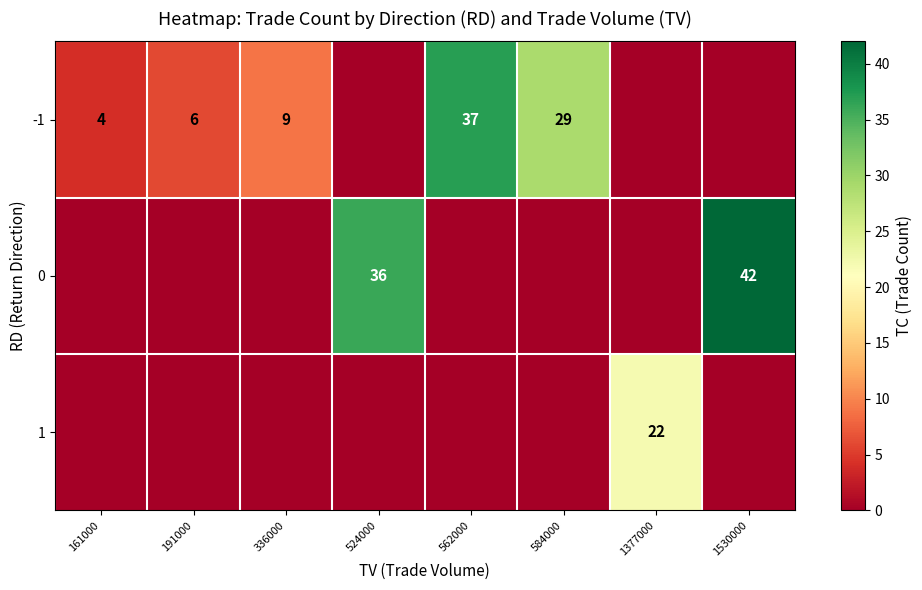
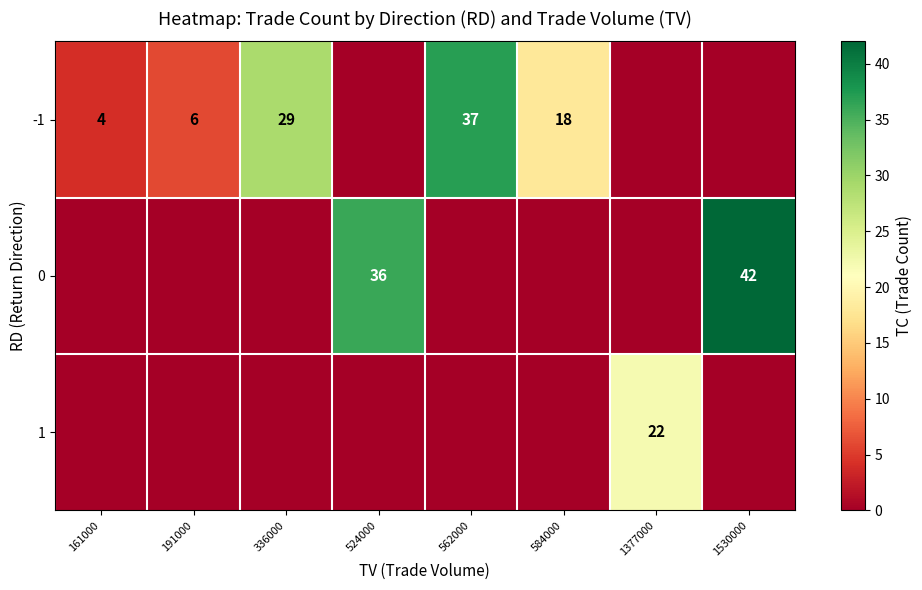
-1, 336000: 9 -> 29
-1, 584000: 29 -> 18
